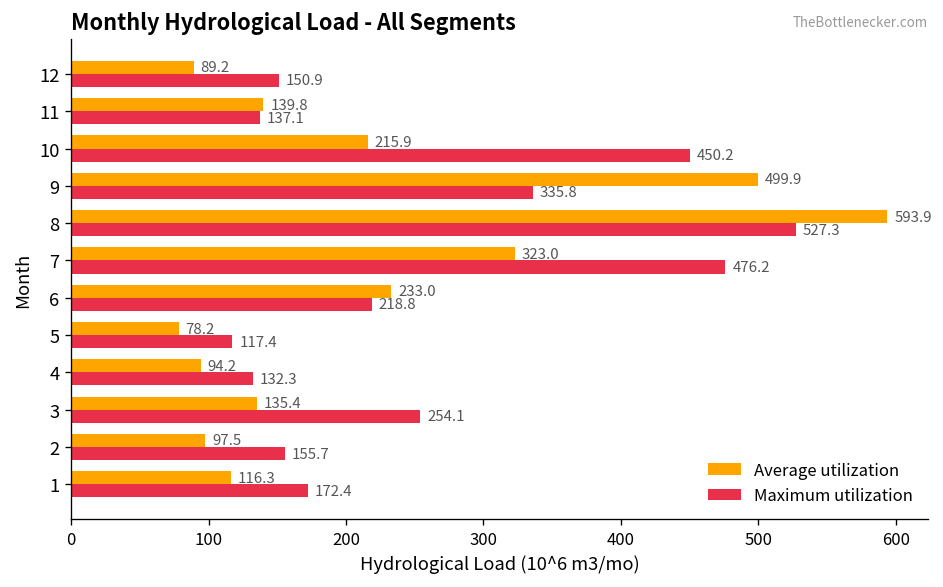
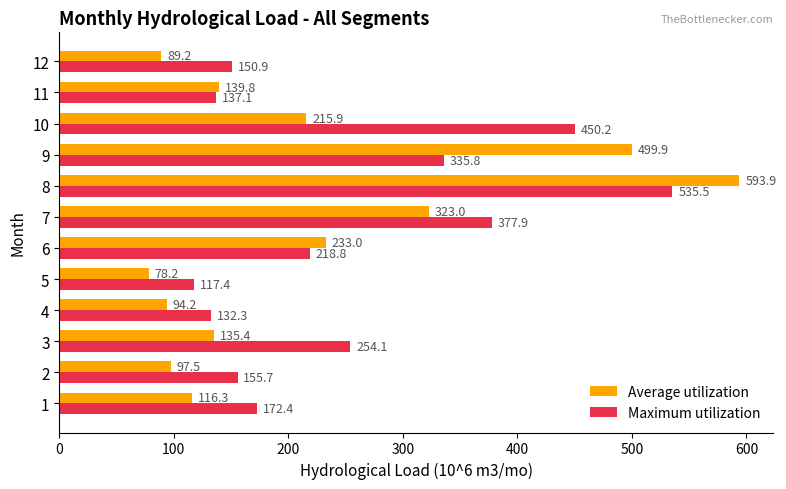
Maximum utilization, 8: 527.3 -> 535.5
Maximum utilization, 7: 476.2 -> 377.9
